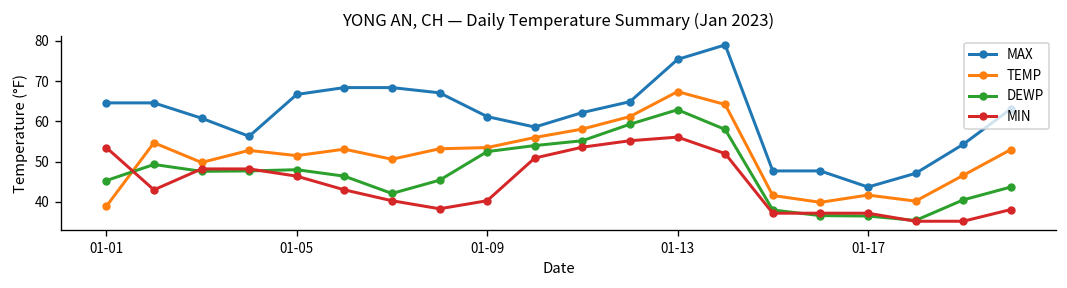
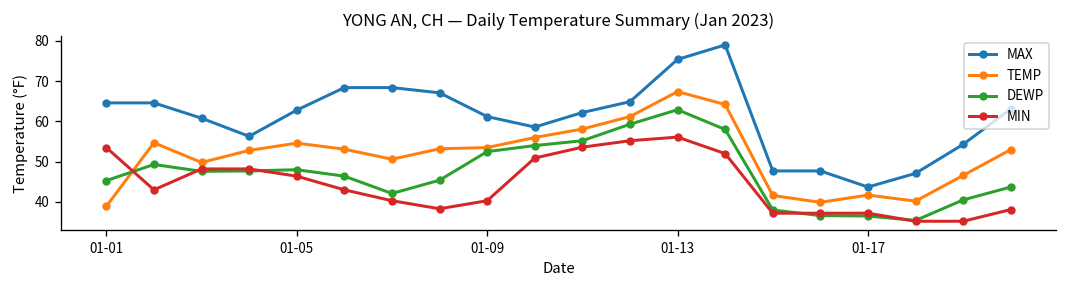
MAX, 01-05: 67 -> 63
TEMP, 01-05: 52 -> 55
